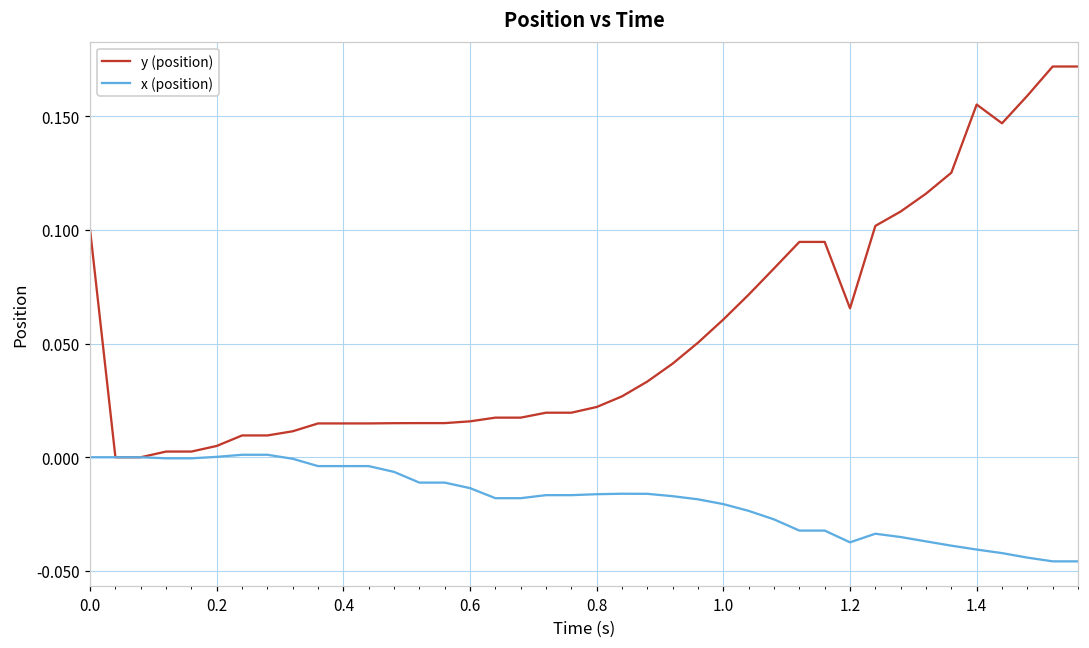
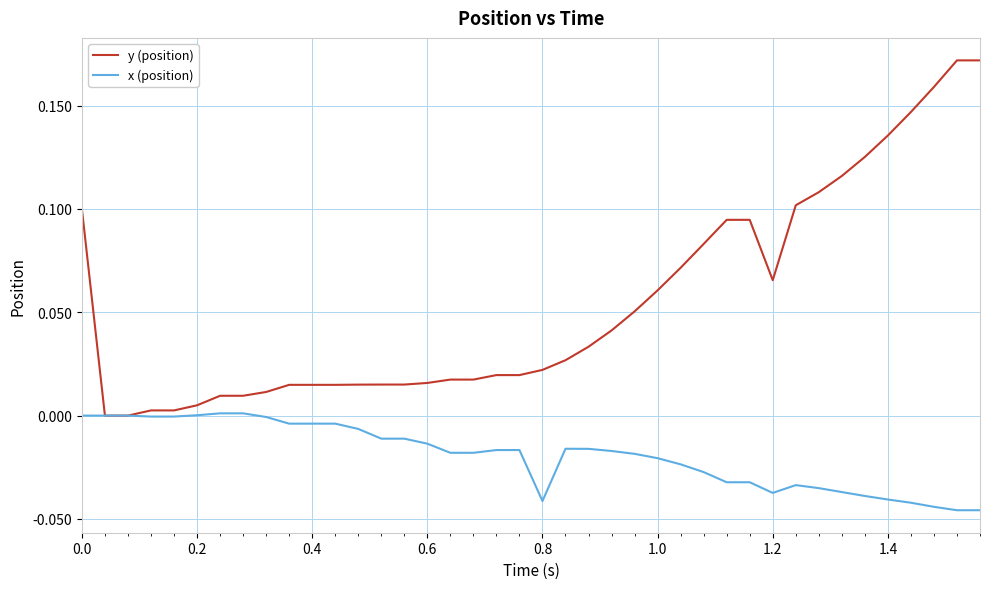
x (position), 0.8: -0.016 -> -0.041
y (position), 1.4: 0.155 -> 0.136
